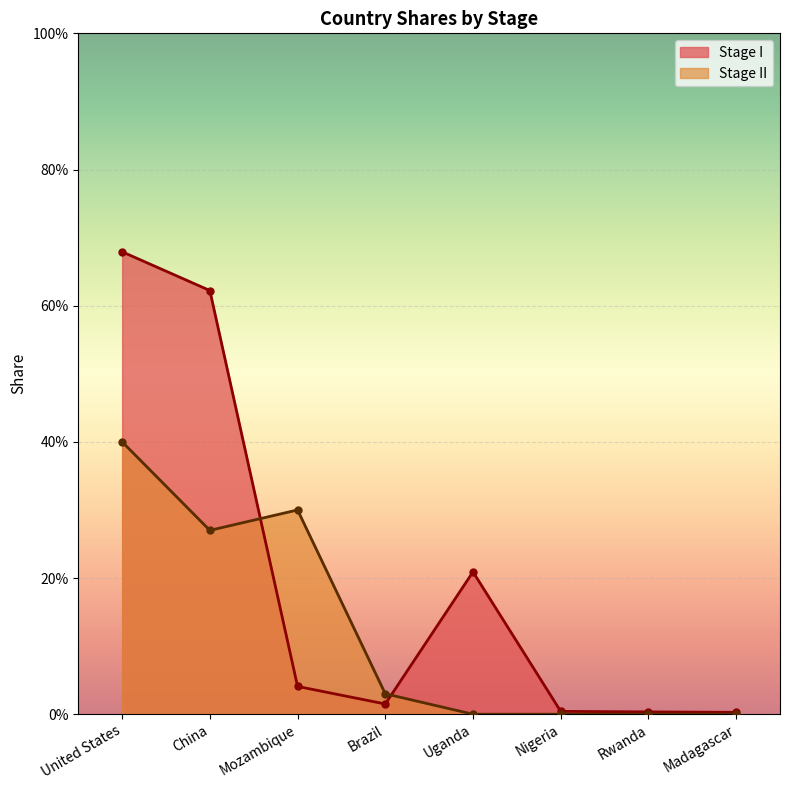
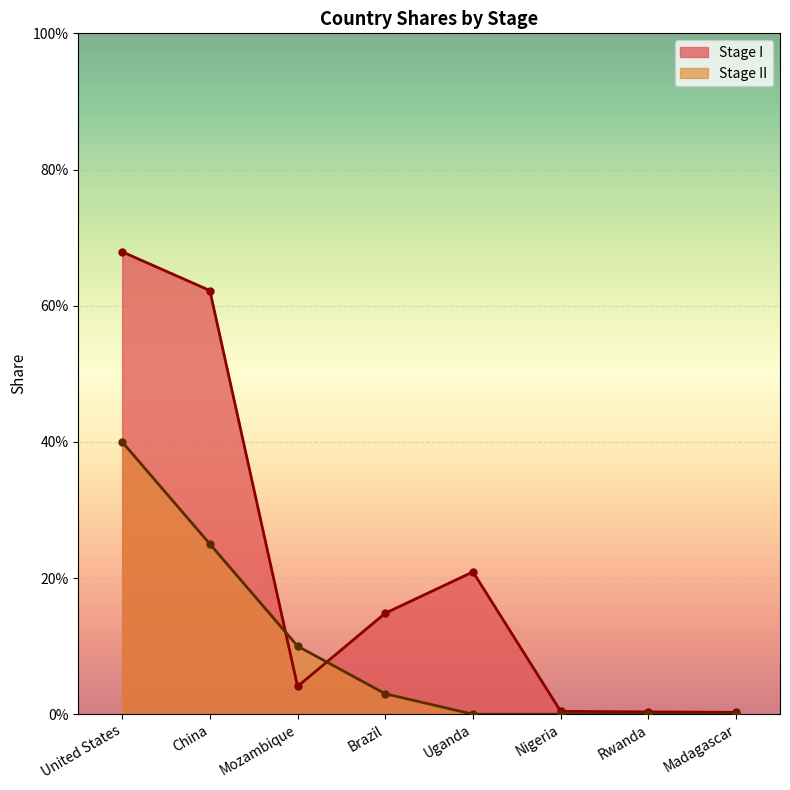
Stage II, China: 27% -> 25%
Stage II, Mozambique: 30% -> 10%
Stage I, Brazil: 2% -> 15%
